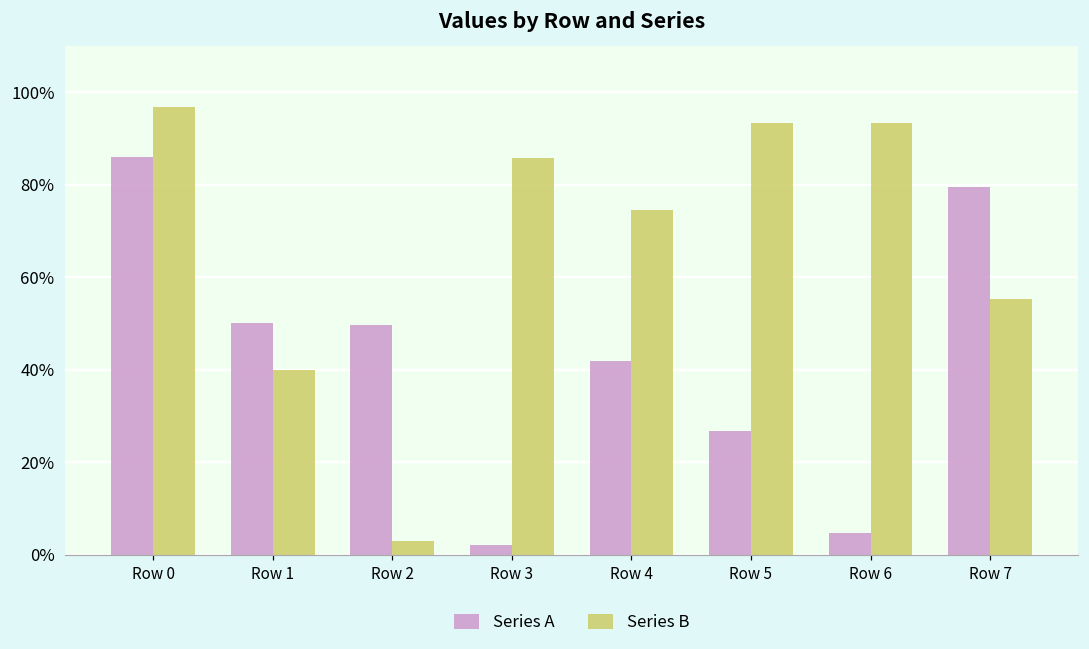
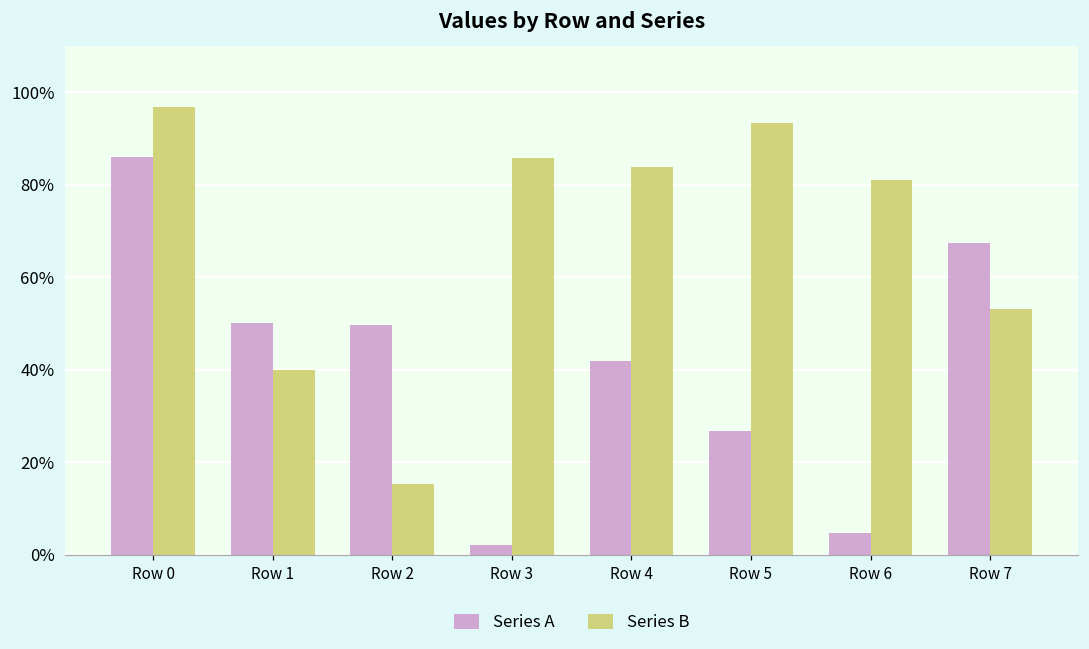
Series B, Row 2: 3% -> 15%
Series B, Row 4: 75% -> 84%
Series B, Row 6: 93% -> 81%
Series A, Row 7: 79% -> 67%
Series B, Row 7: 55% -> 53%
